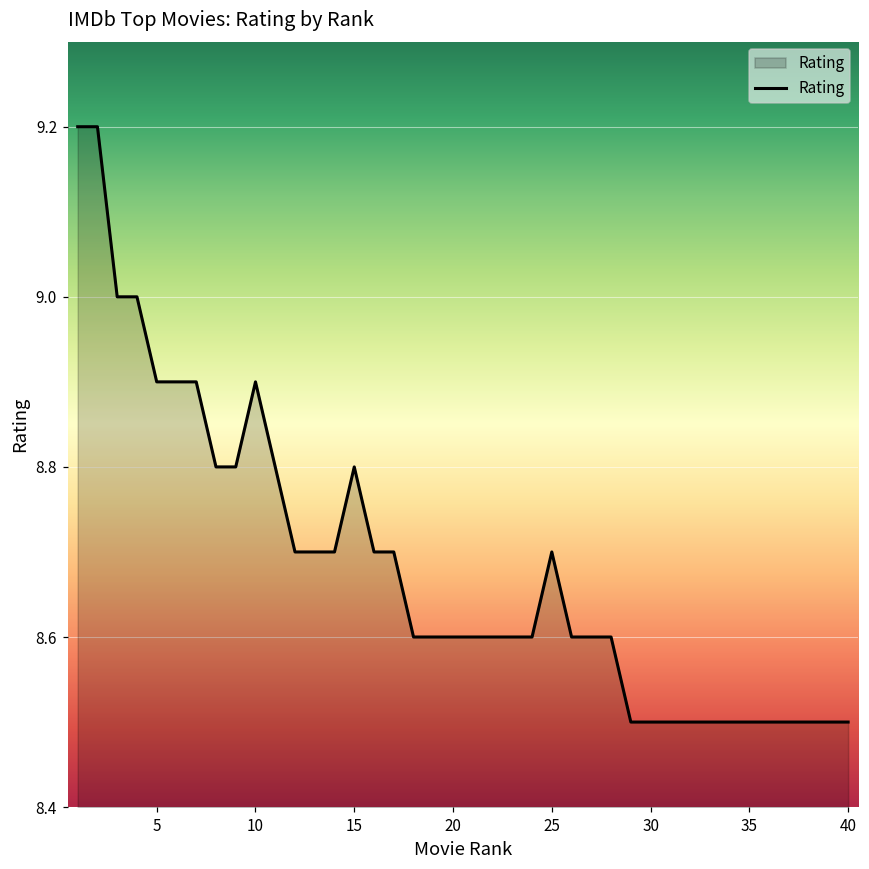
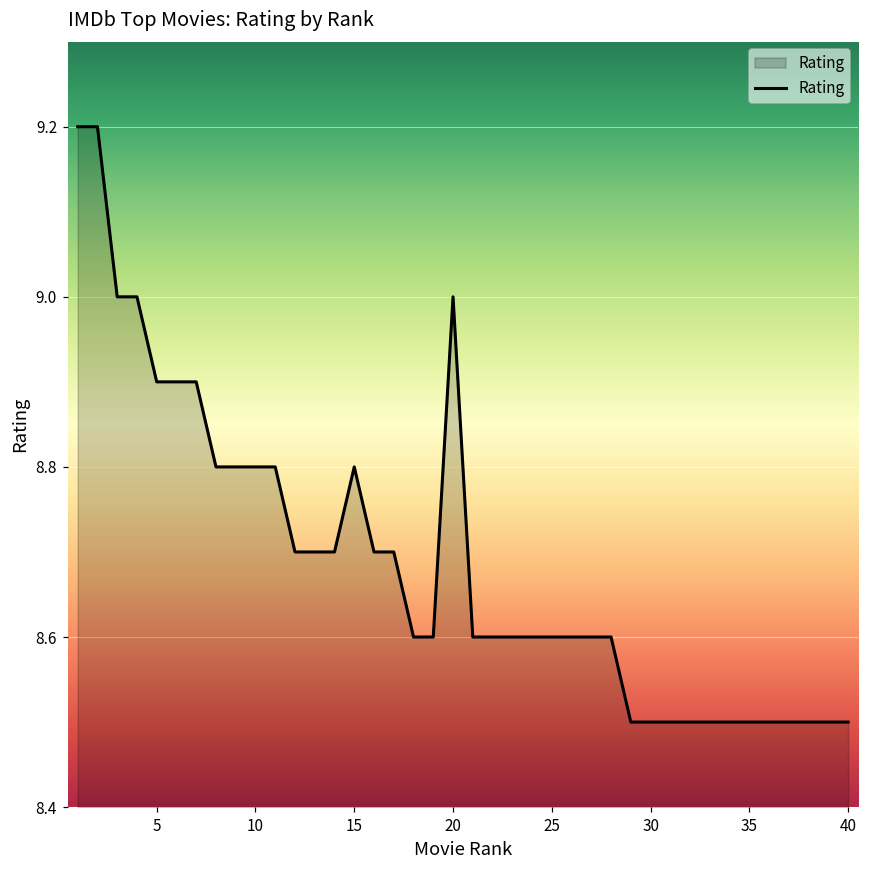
10: 8.9 -> 8.8
20: 8.6 -> 9.0
25: 8.7 -> 8.6
